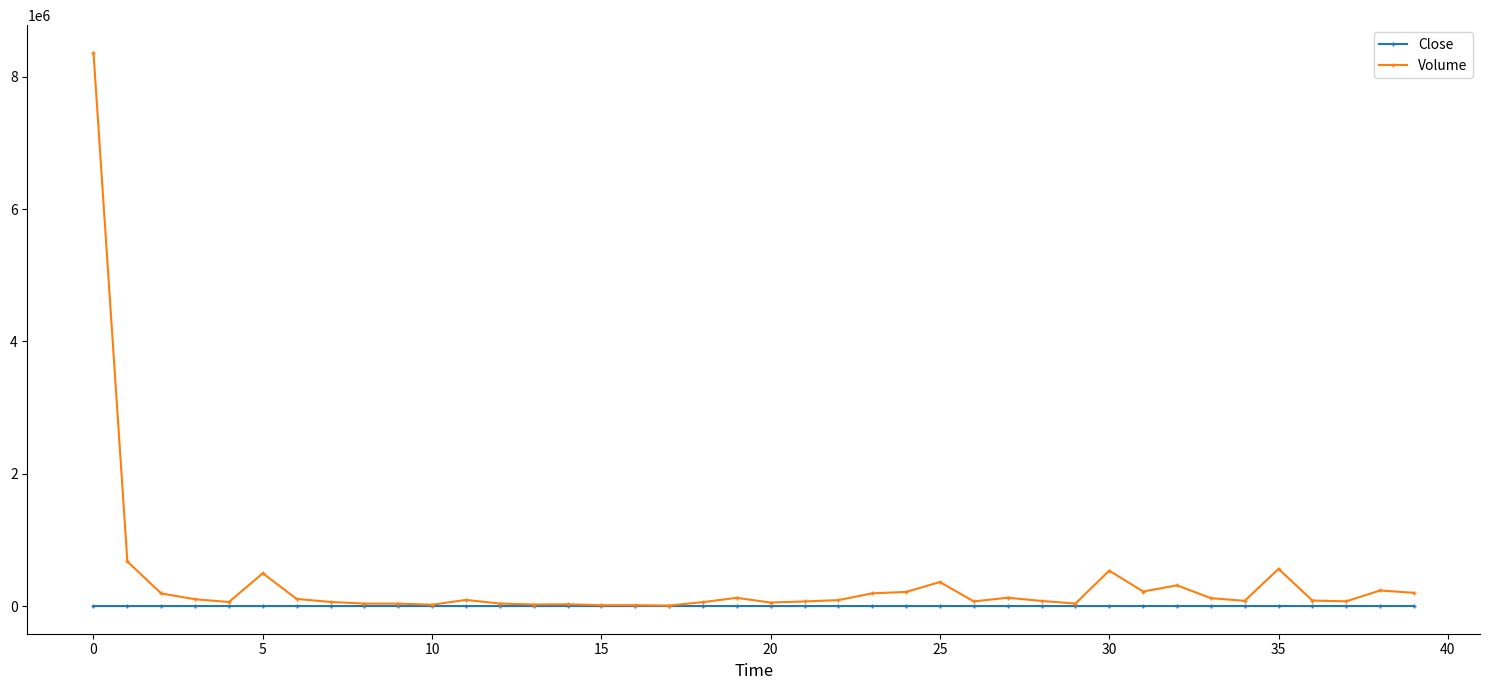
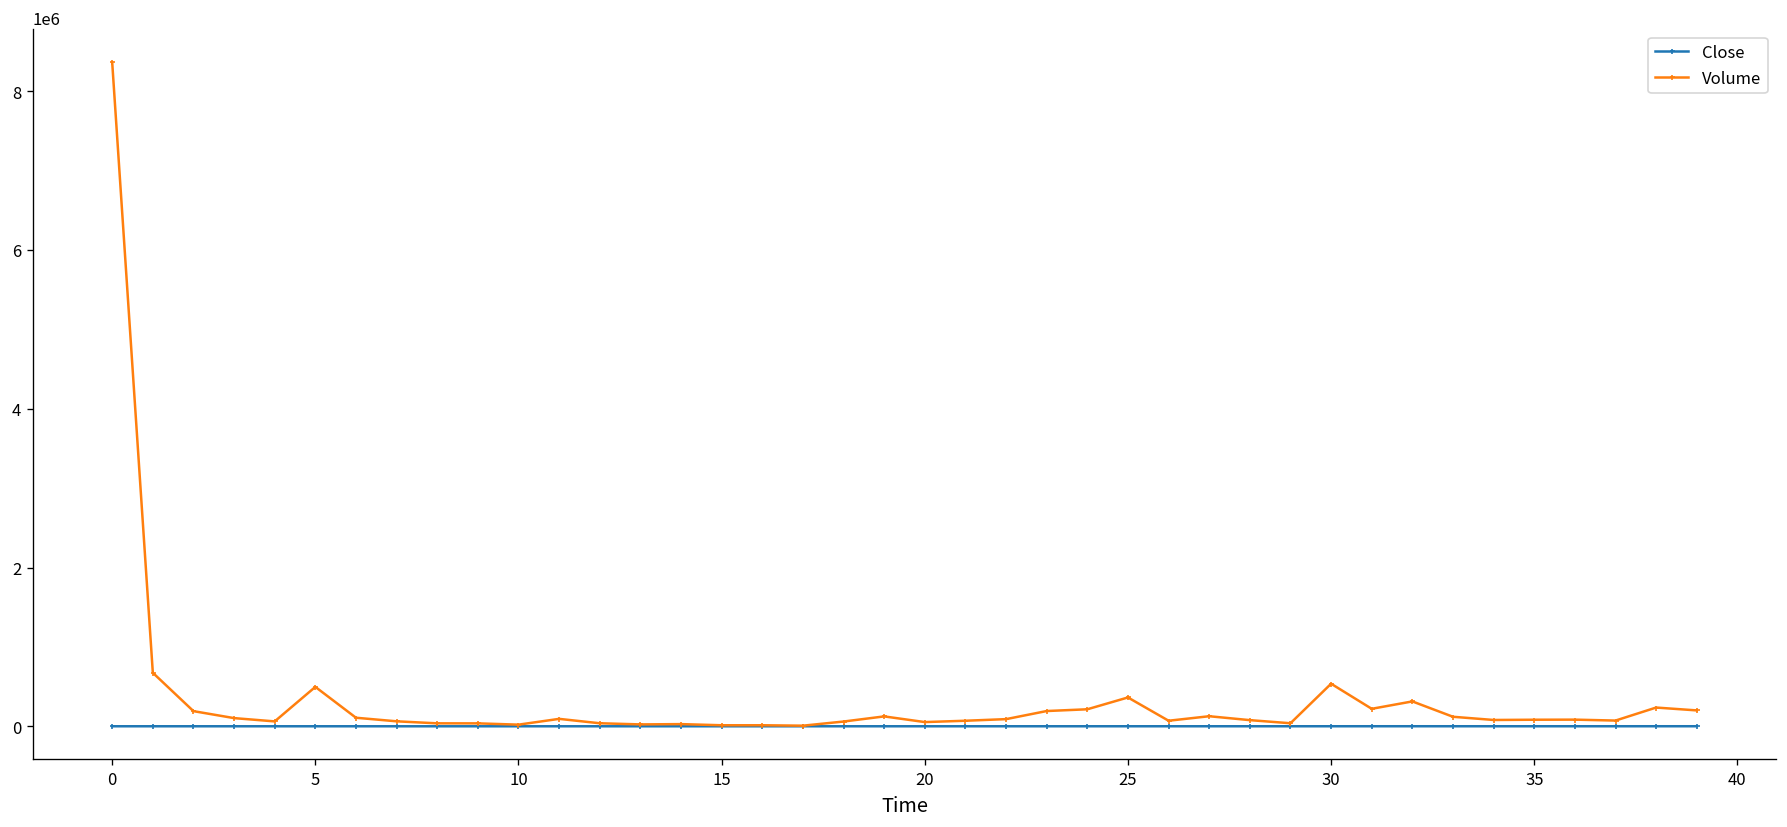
Volume, 35: 600000 -> 100000
